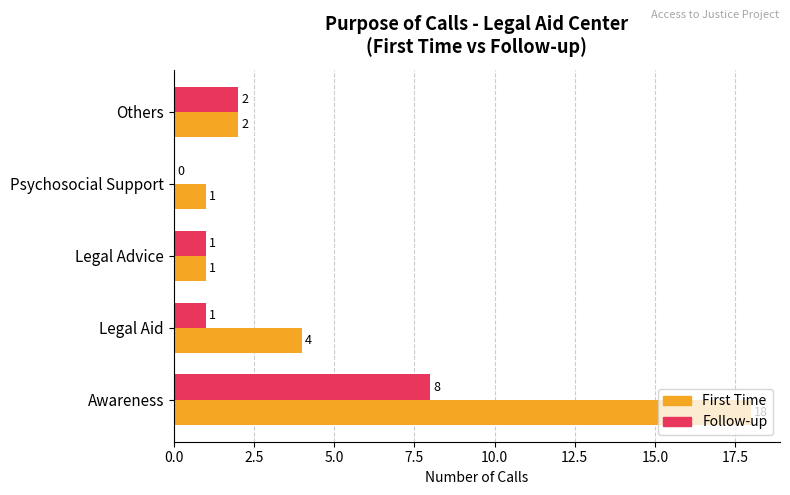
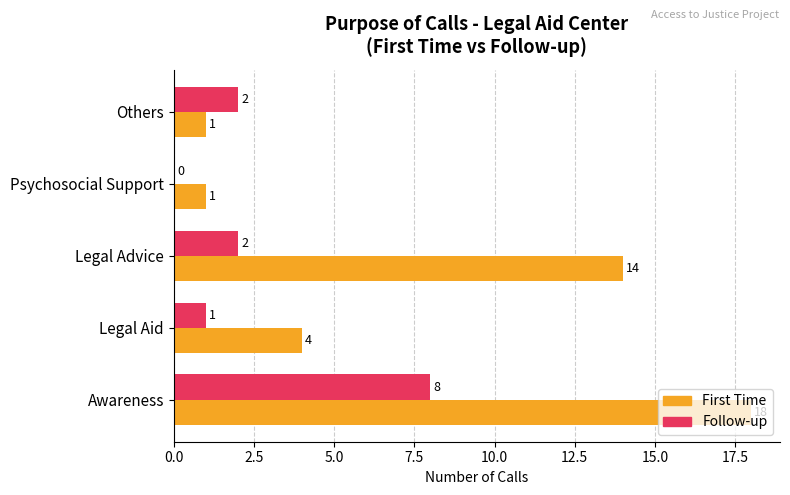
First Time, Others: 2 -> 1
Follow-up, Legal Advice: 1 -> 2
First Time, Legal Advice: 1 -> 14
